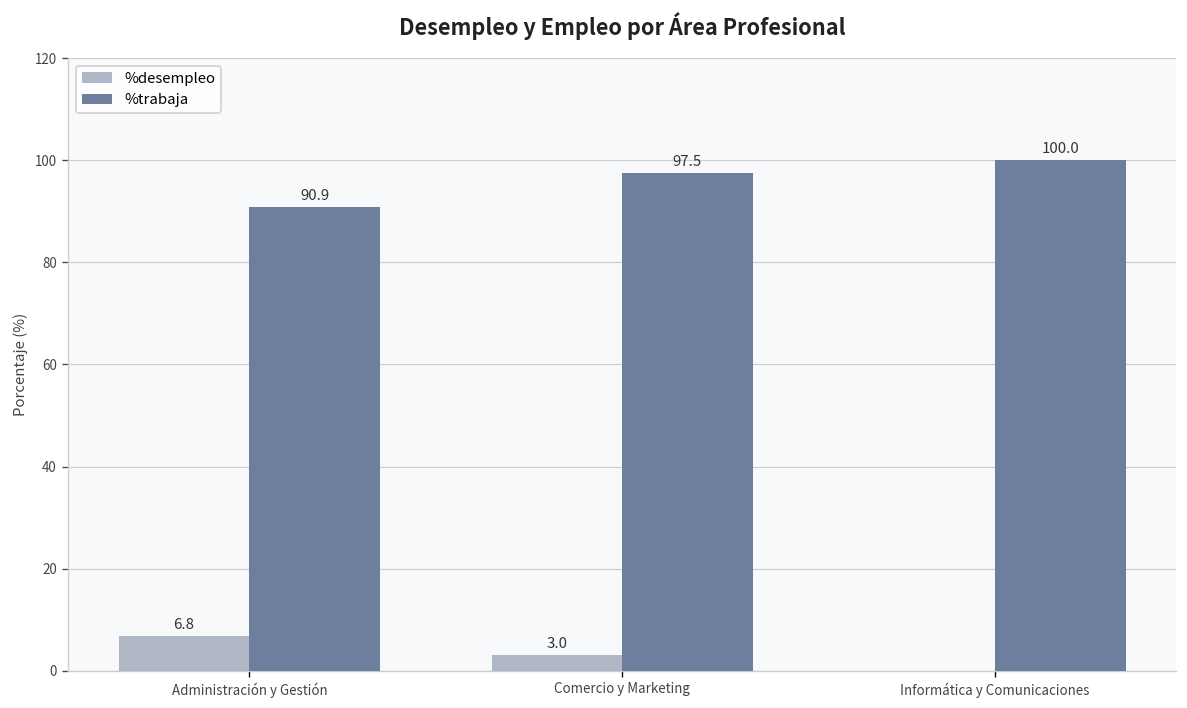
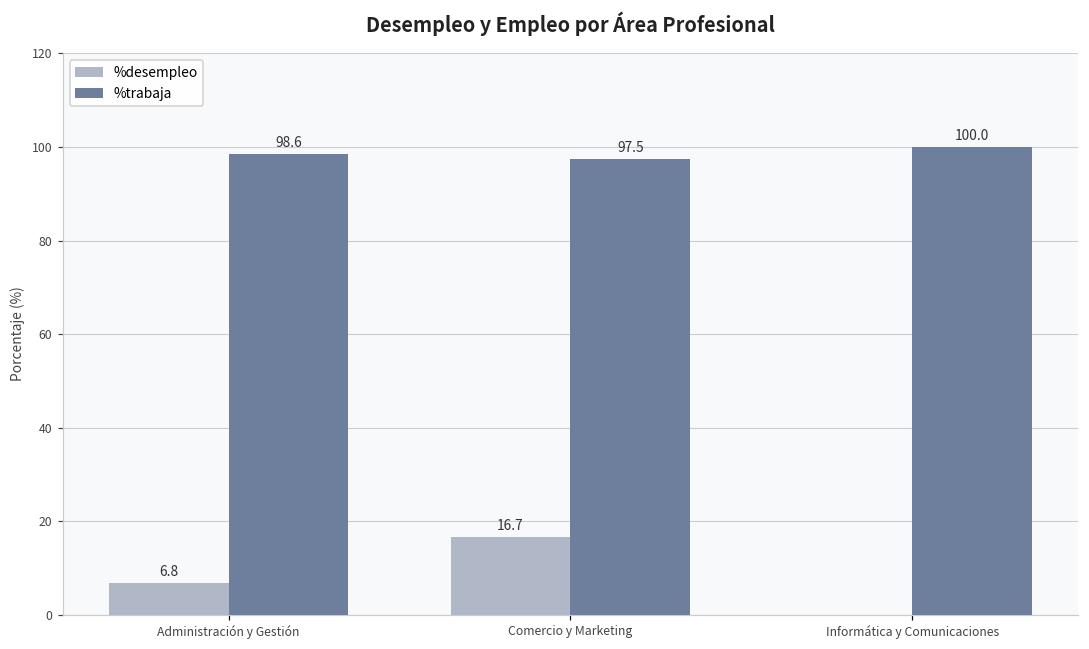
%trabaja, Administración y Gestión: 90.9 -> 98.6
%desempleo, Comercio y Marketing: 3.0 -> 16.7
